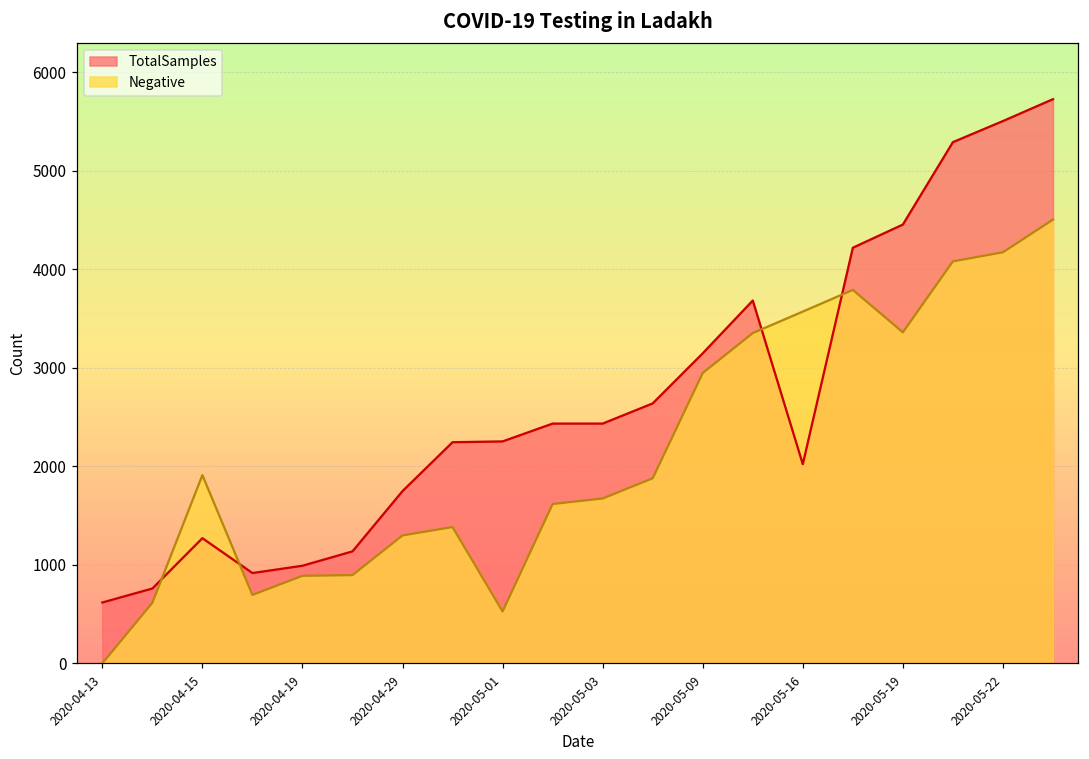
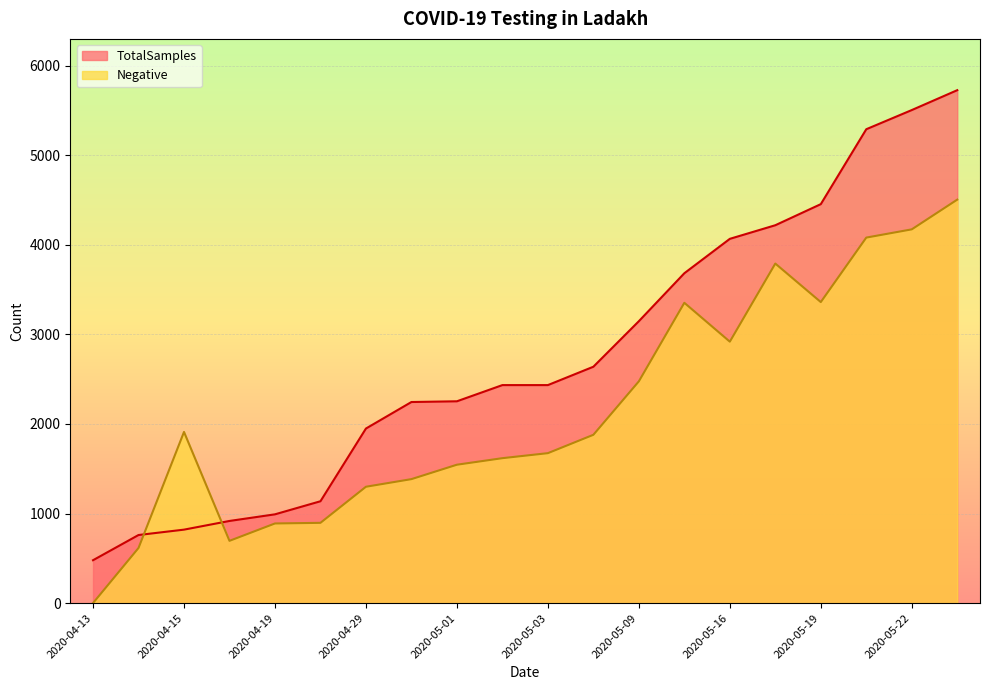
TotalSamples, 2020-04-13: 600 -> 500
TotalSamples, 2020-04-15: 1300 -> 800
TotalSamples, 2020-04-29: 1700 -> 1900
Negative, 2020-05-01: 500 -> 1500
Negative, 2020-05-09: 2900 -> 2500
TotalSamples, 2020-05-16: 2000 -> 4100
Negative, 2020-05-16: 3600 -> 2900
